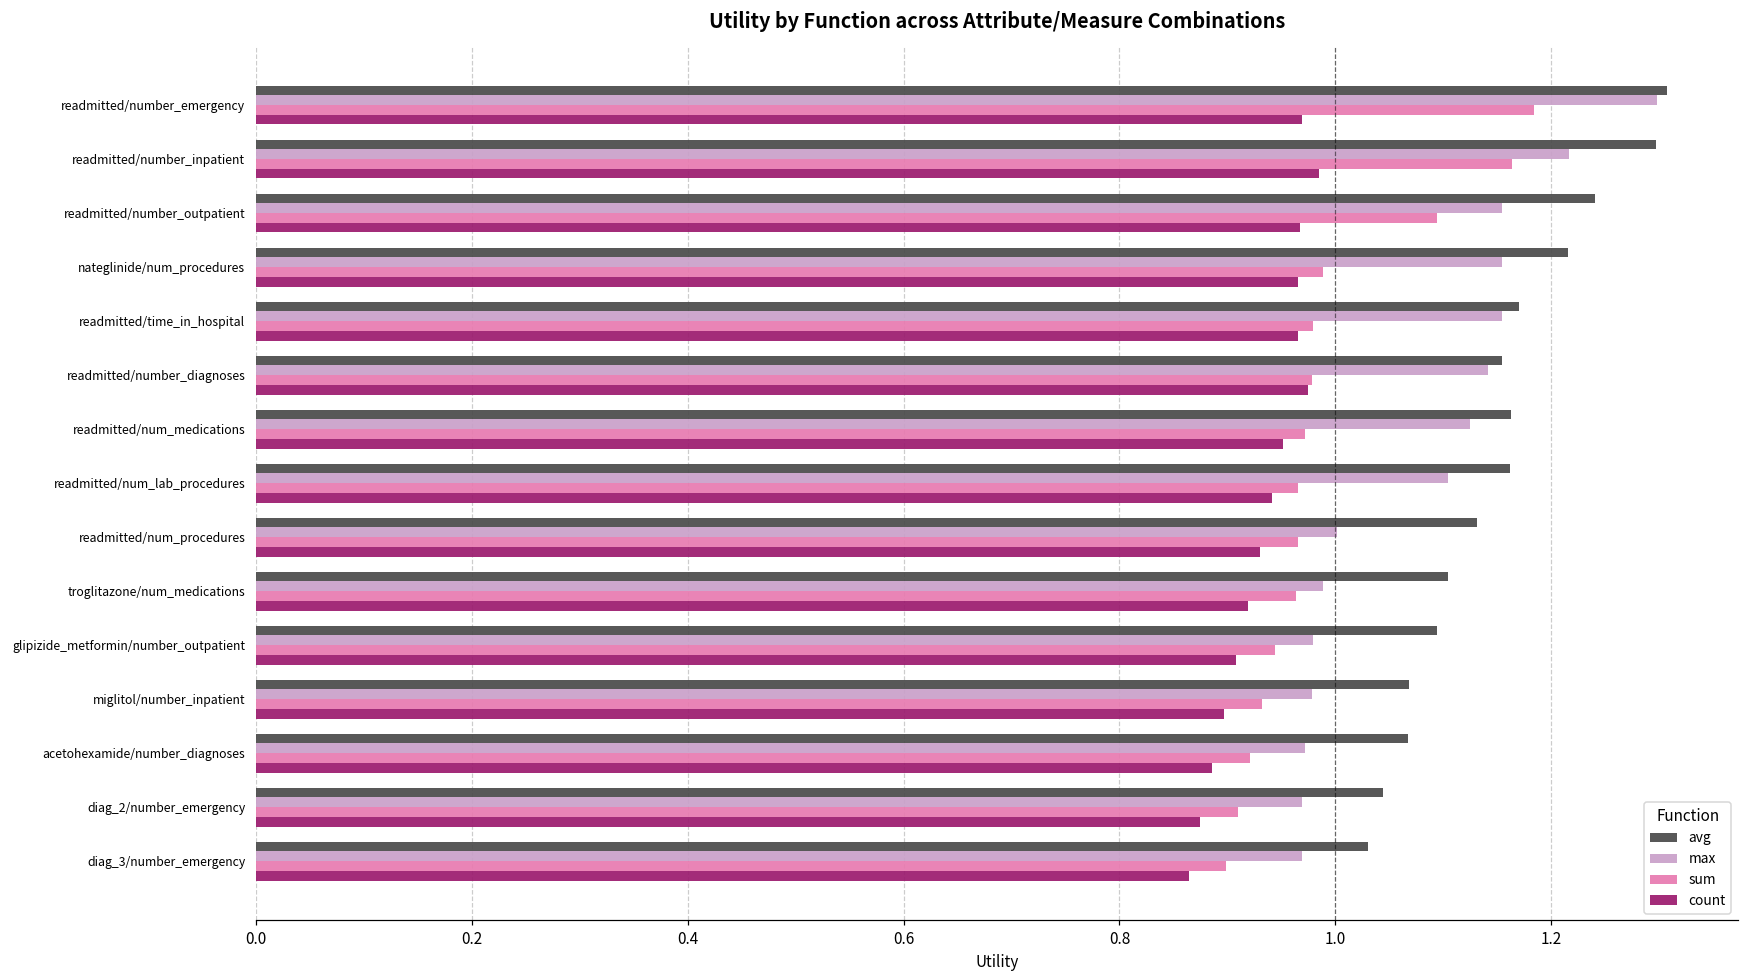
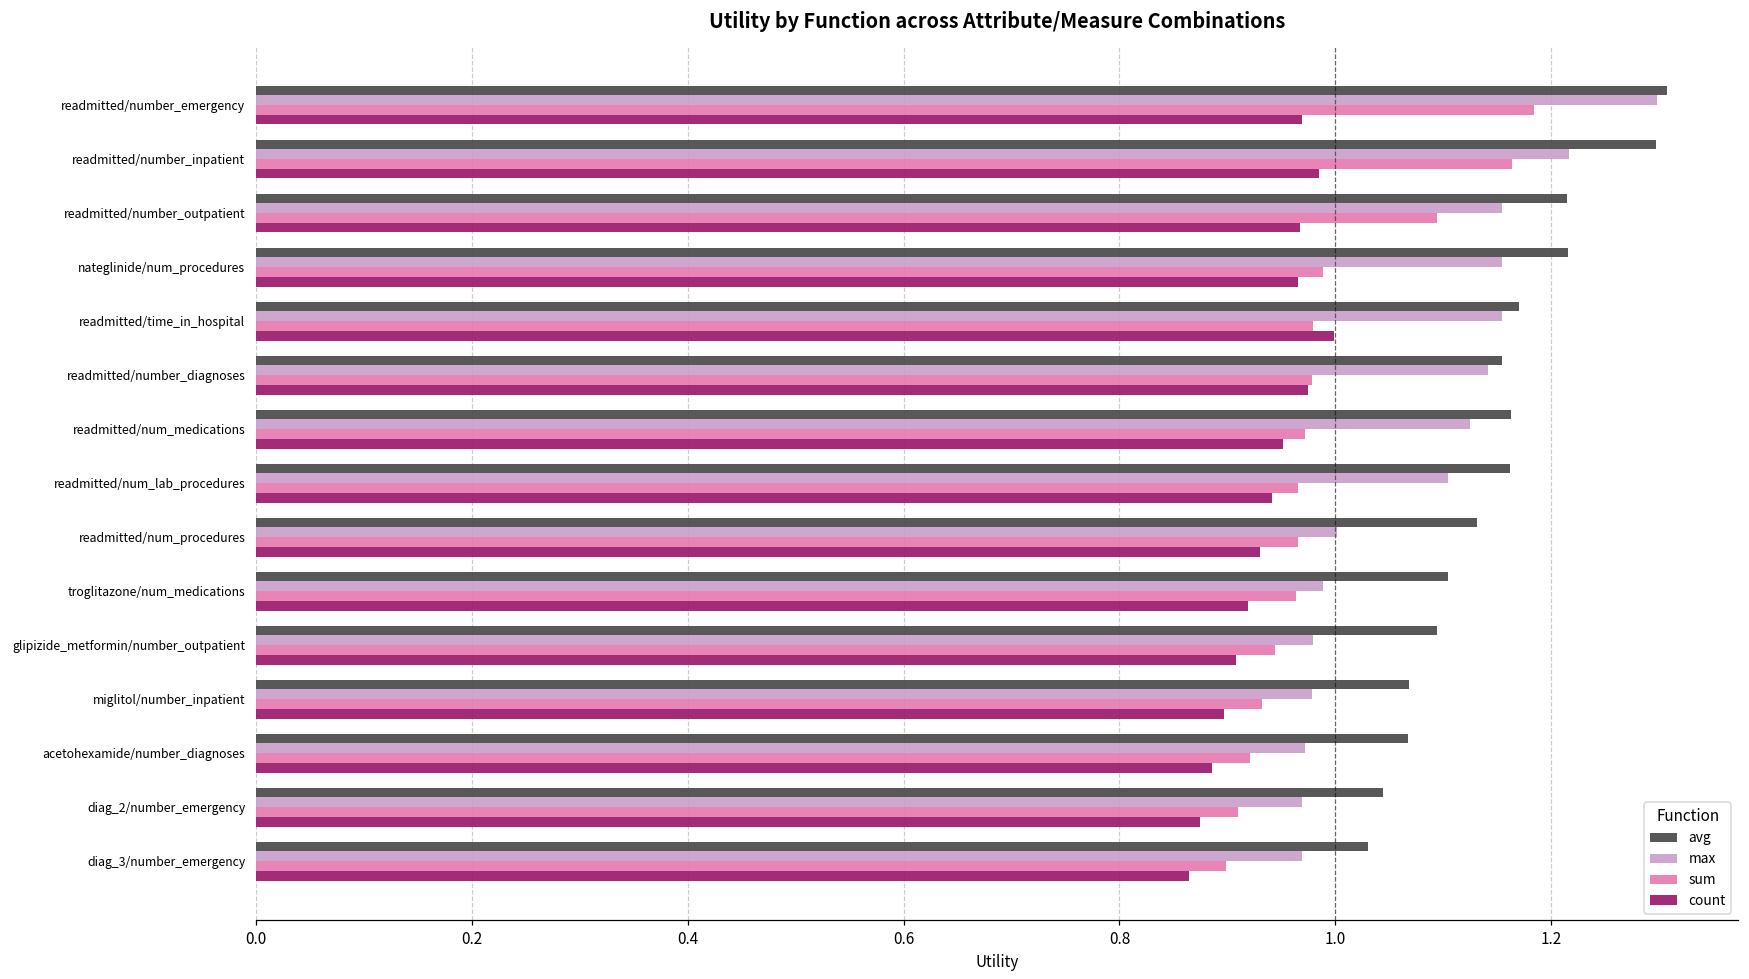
avg, readmitted/number_outpatient: 1.24 -> 1.21
count, readmitted/time_in_hospital: 0.97 -> 1.00
